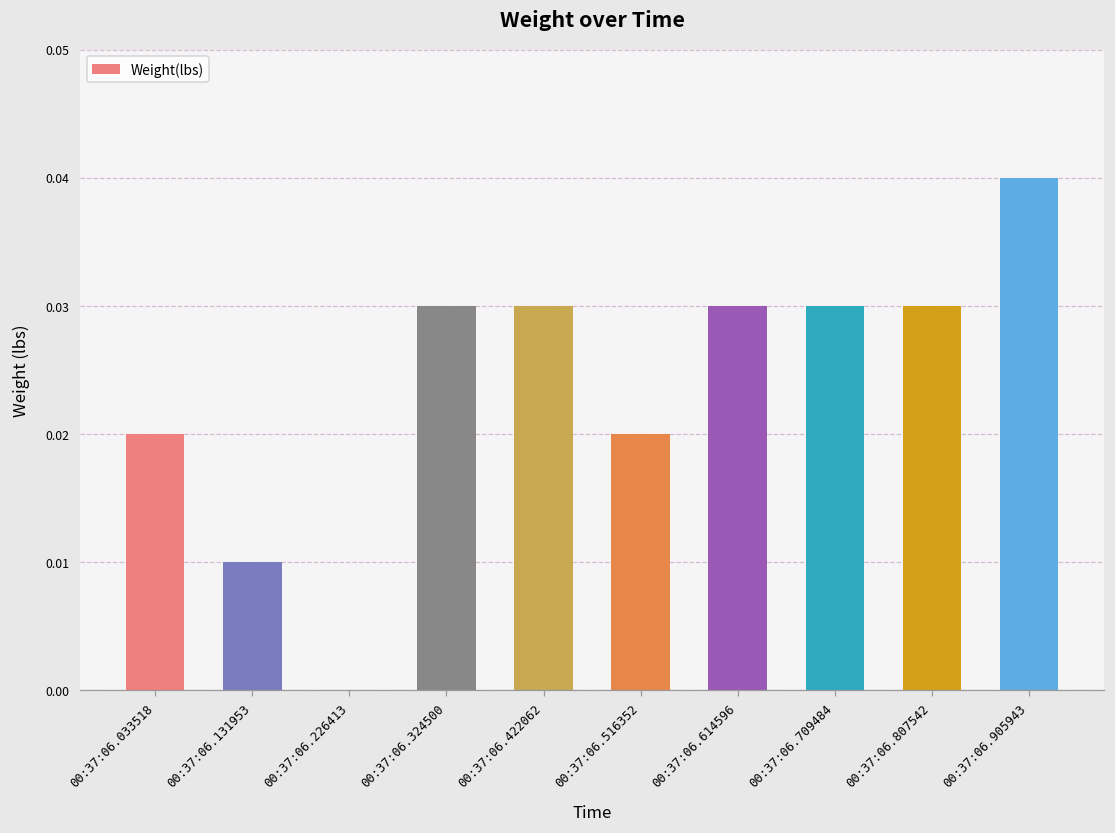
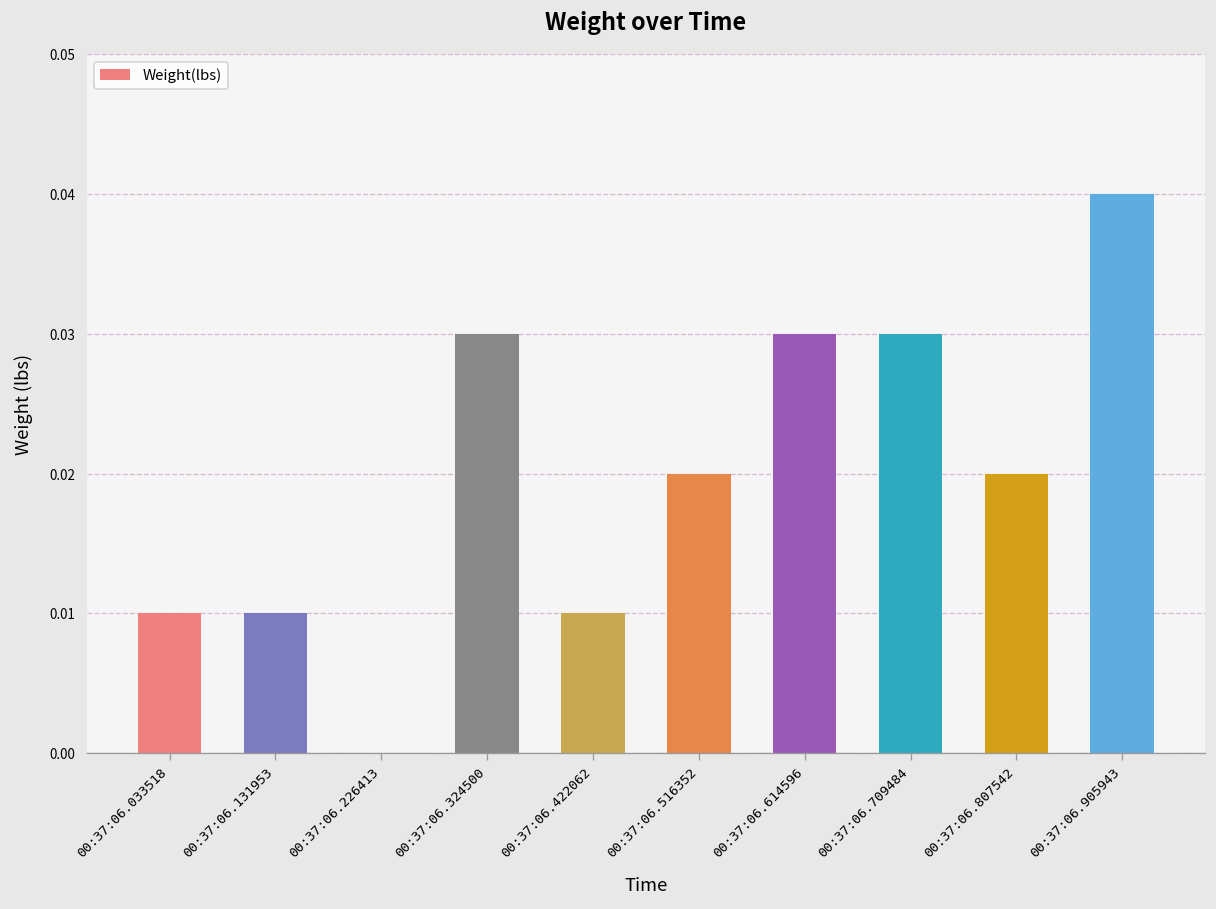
00:37:06.033518: 0.02 -> 0.01
00:37:06.422062: 0.03 -> 0.01
00:37:06.807542: 0.03 -> 0.02
